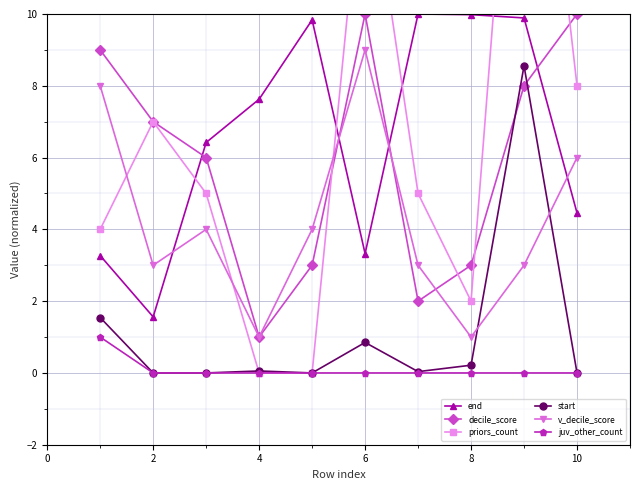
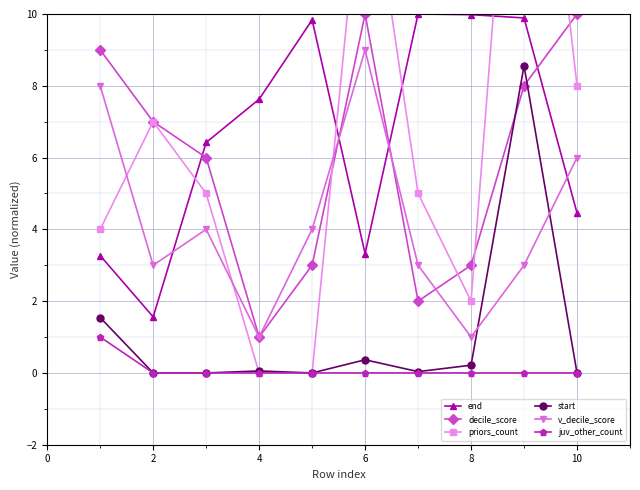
start, 6: 0.8 -> 0.4
